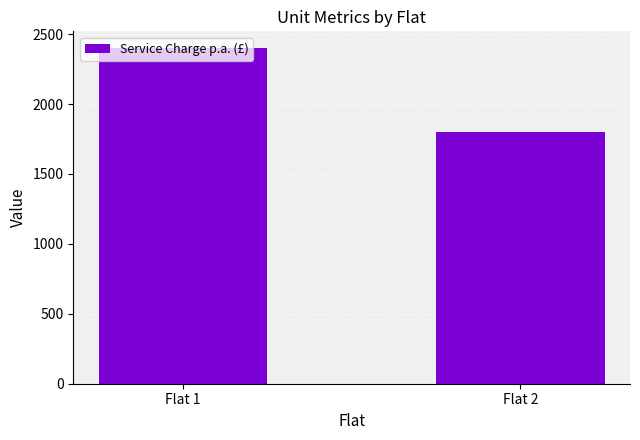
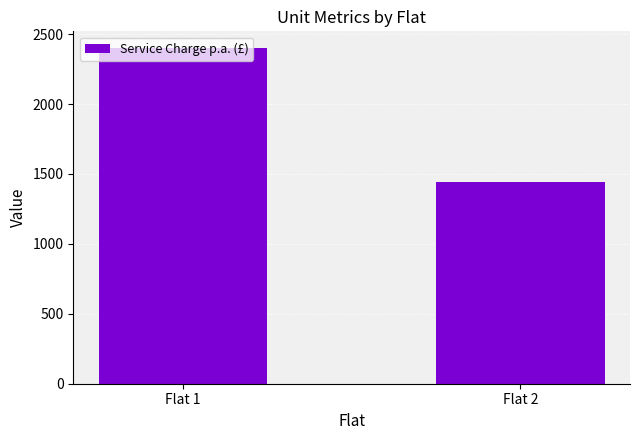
Flat 2: 1800 -> 1450
